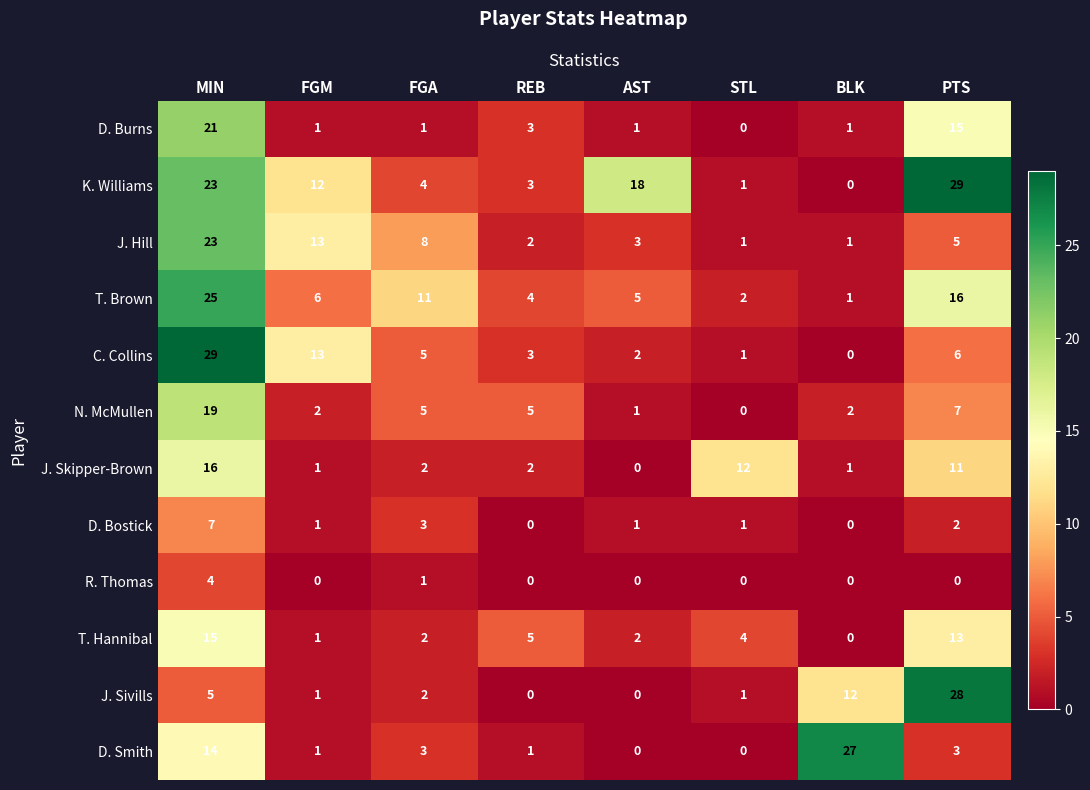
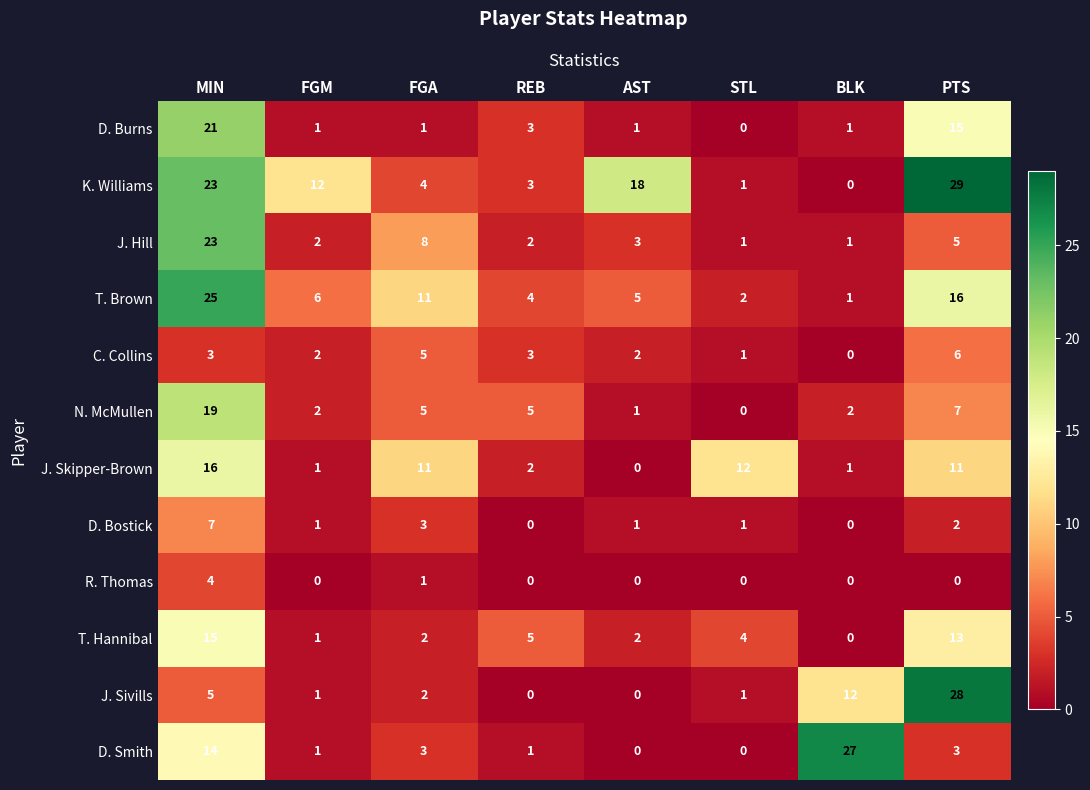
J. Hill, FGM: 13 -> 2
C. Collins, MIN: 29 -> 3
C. Collins, FGM: 13 -> 2
J. Skipper-Brown, FGA: 2 -> 11
